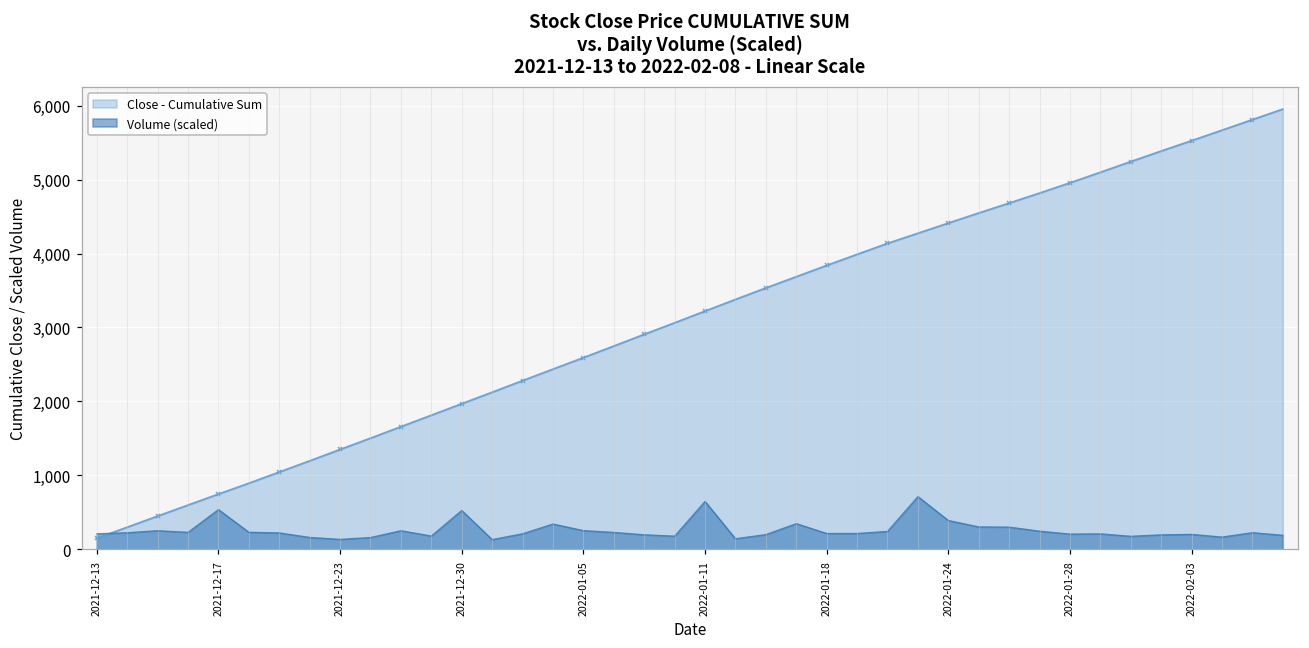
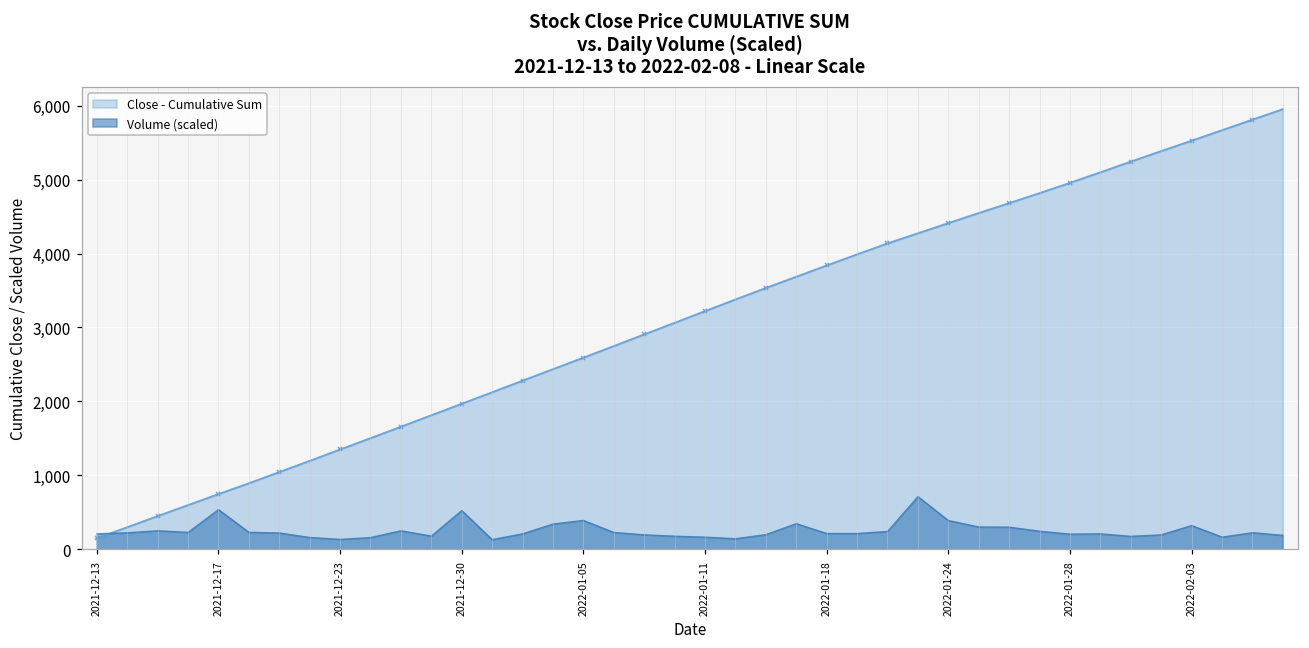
Volume (scaled), 2022-01-05: 300 -> 400
Volume (scaled), 2022-01-11: 600 -> 200
Volume (scaled), 2022-02-03: 200 -> 300
